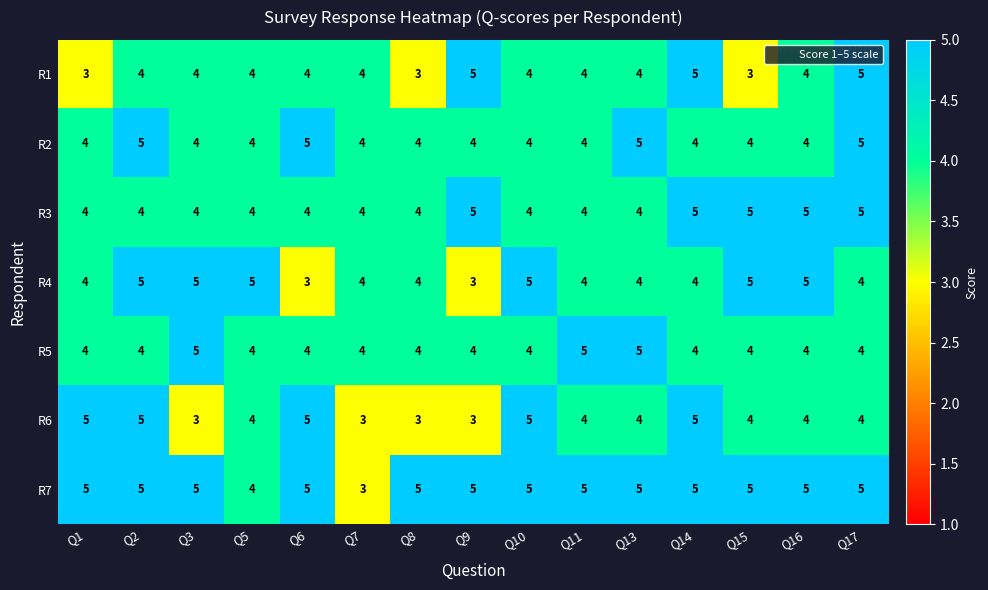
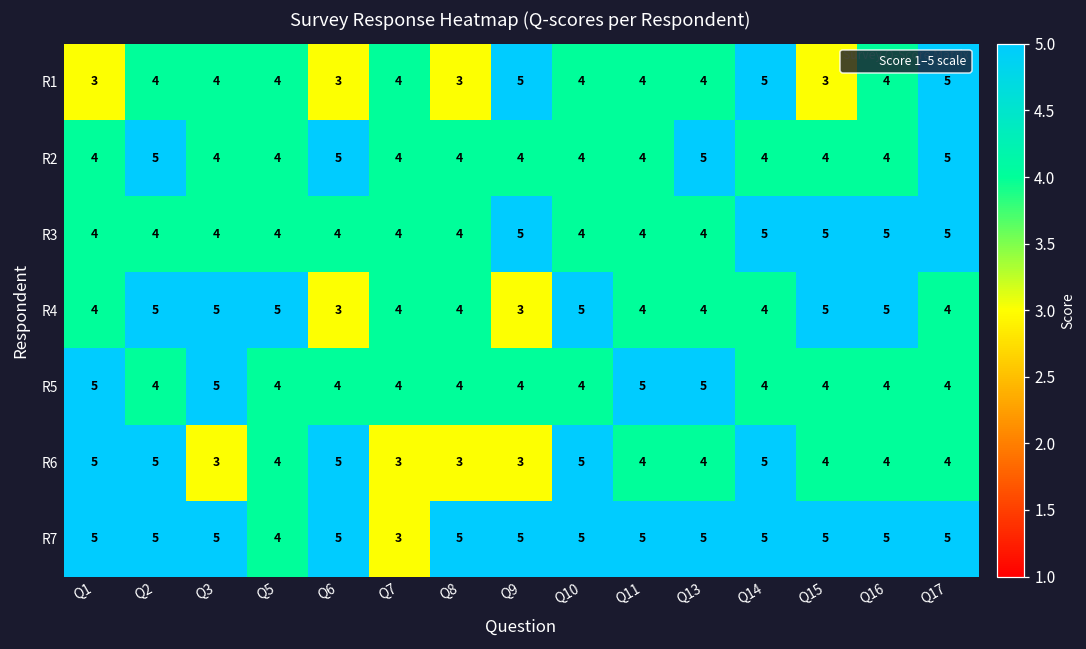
R1, Q6: 4 -> 3
R5, Q1: 4 -> 5
